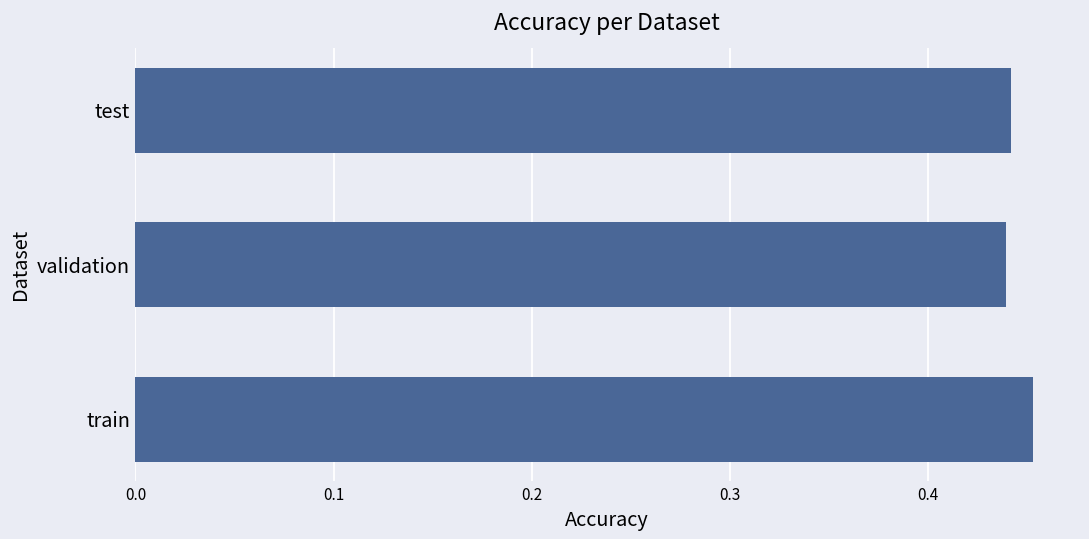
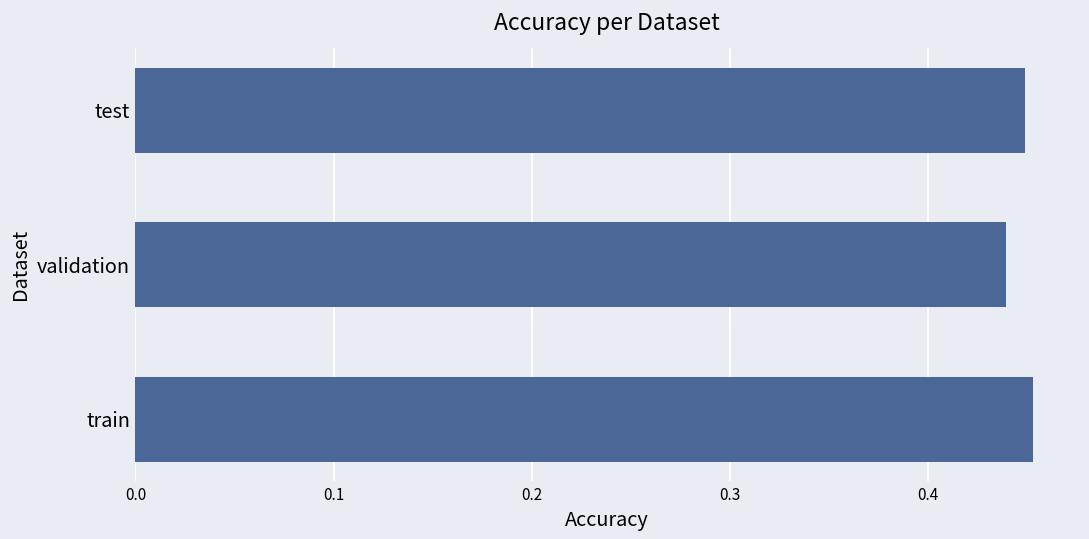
test: 0.442 -> 0.449
